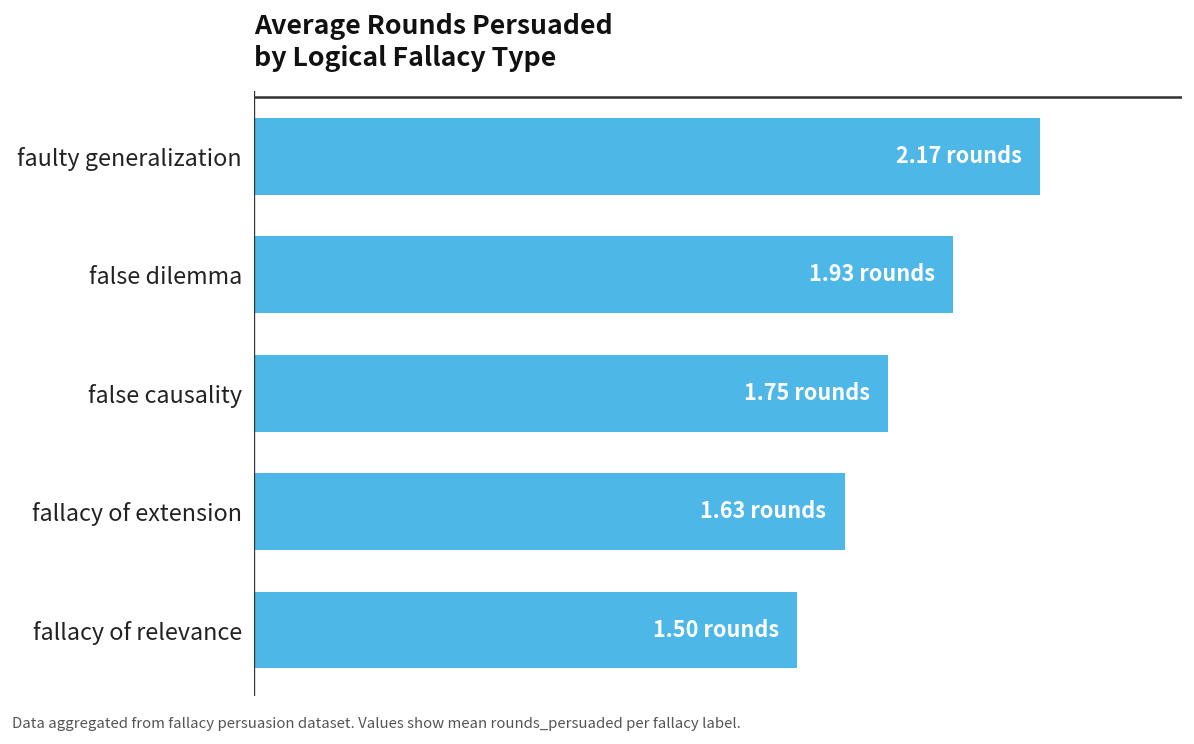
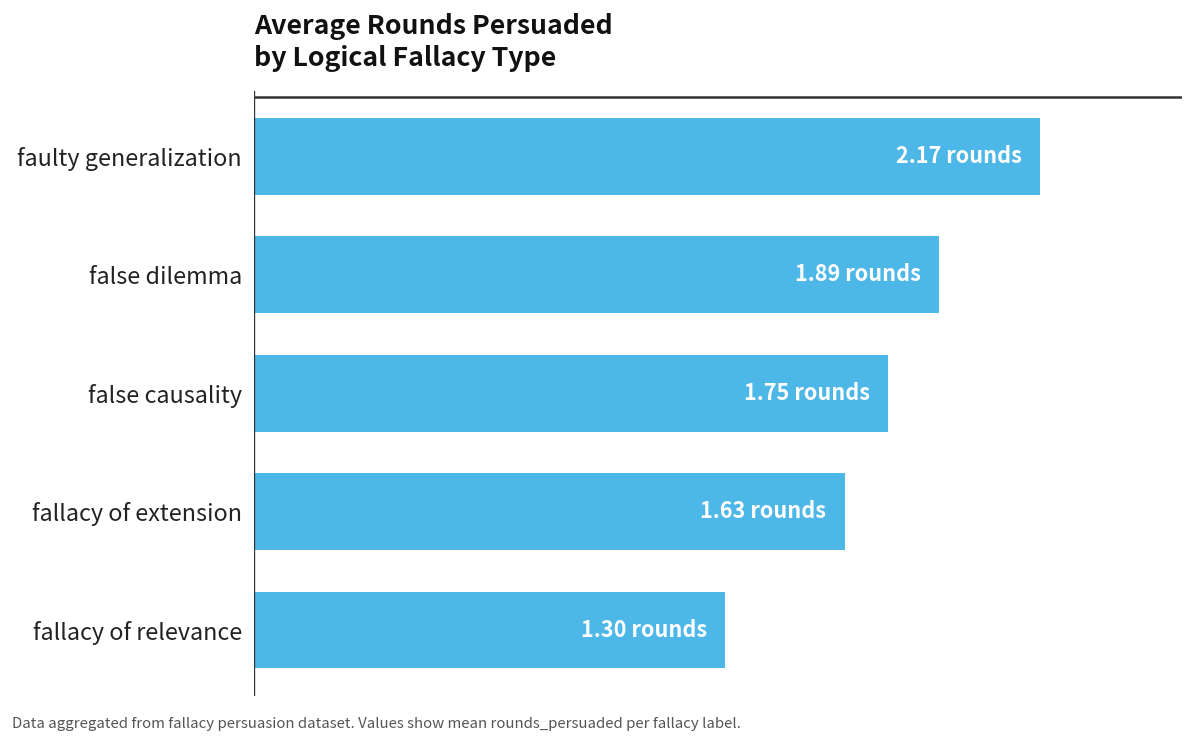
false dilemma: 1.93 -> 1.89
fallacy of relevance: 1.50 -> 1.30
